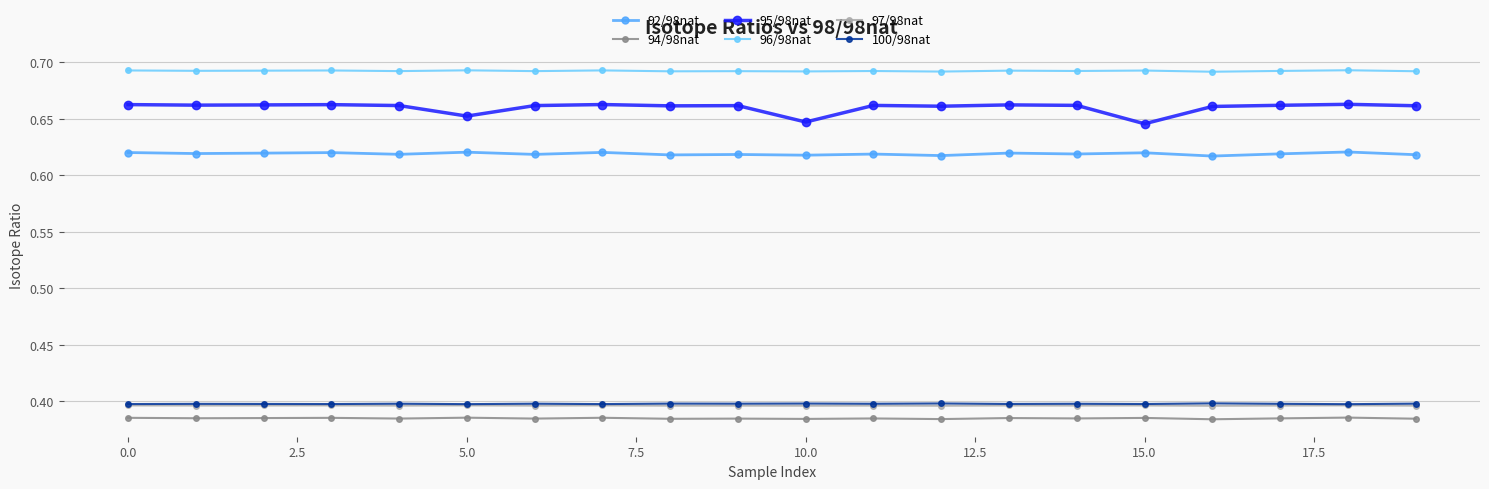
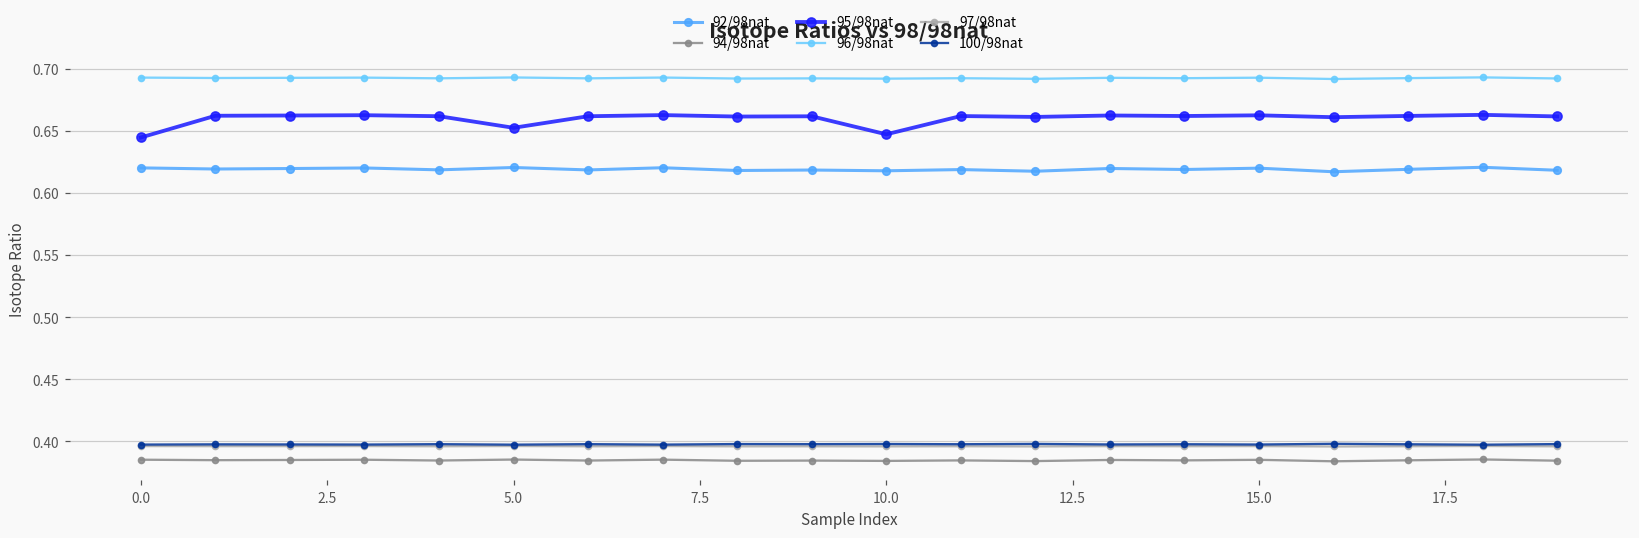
95/98nat, 0.0: 0.663 -> 0.645
95/98nat, 15.0: 0.646 -> 0.662
